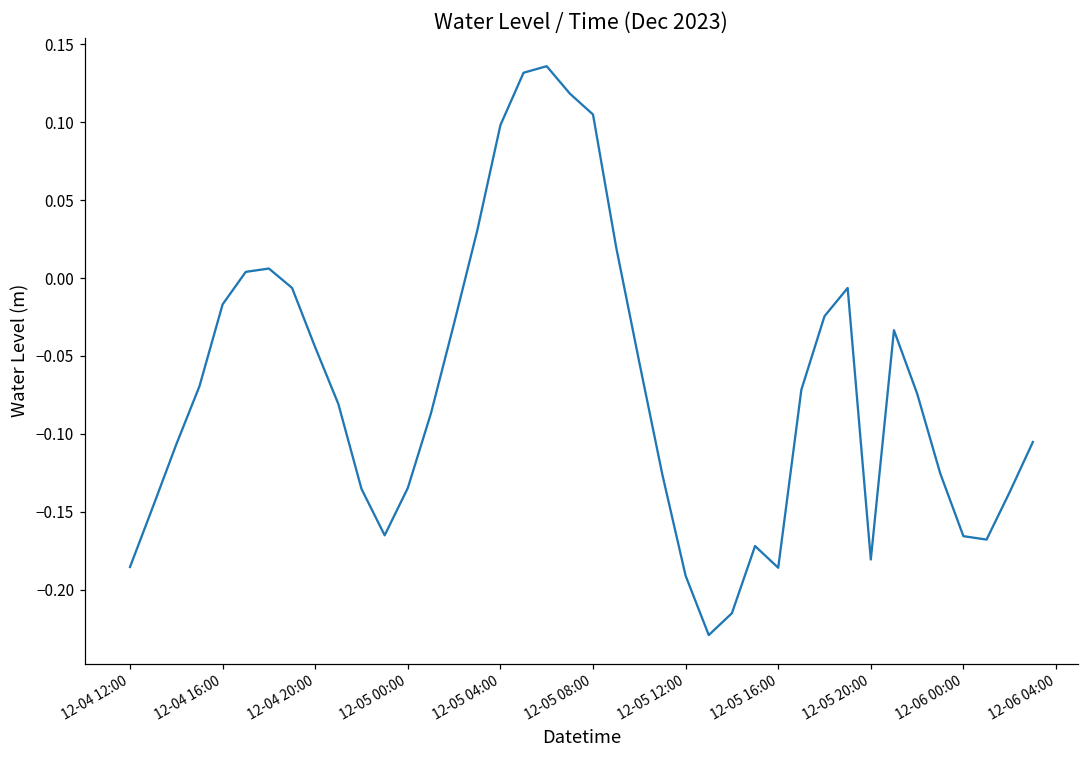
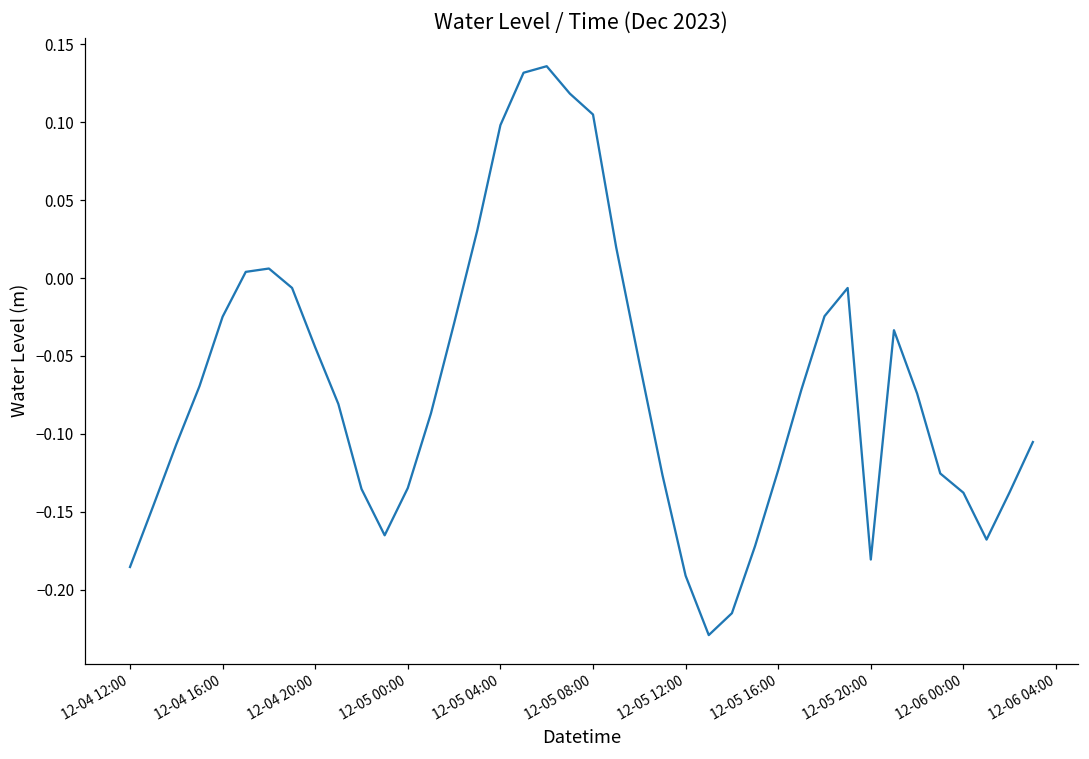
12-04 16:00: -0.017 -> -0.025
12-05 16:00: -0.186 -> -0.123
12-06 00:00: -0.166 -> -0.138
